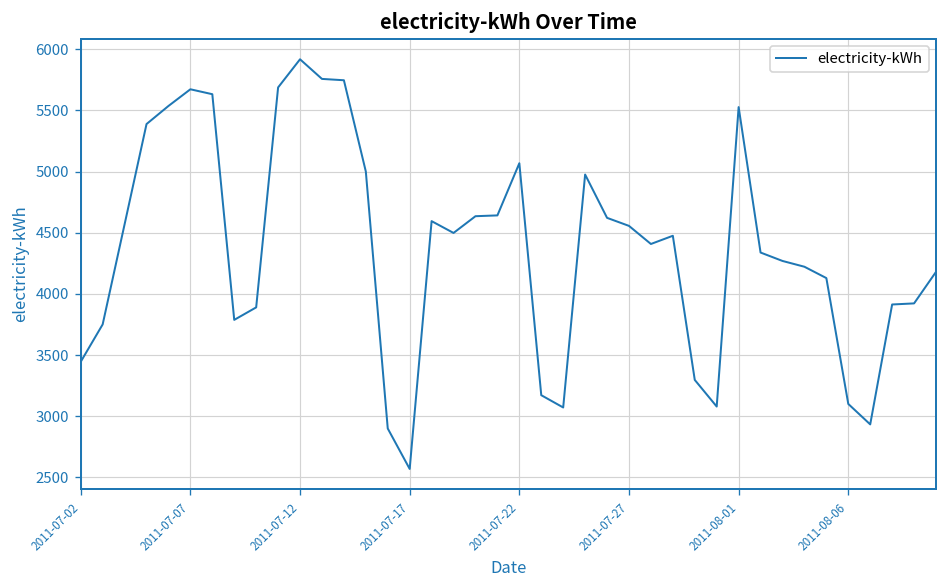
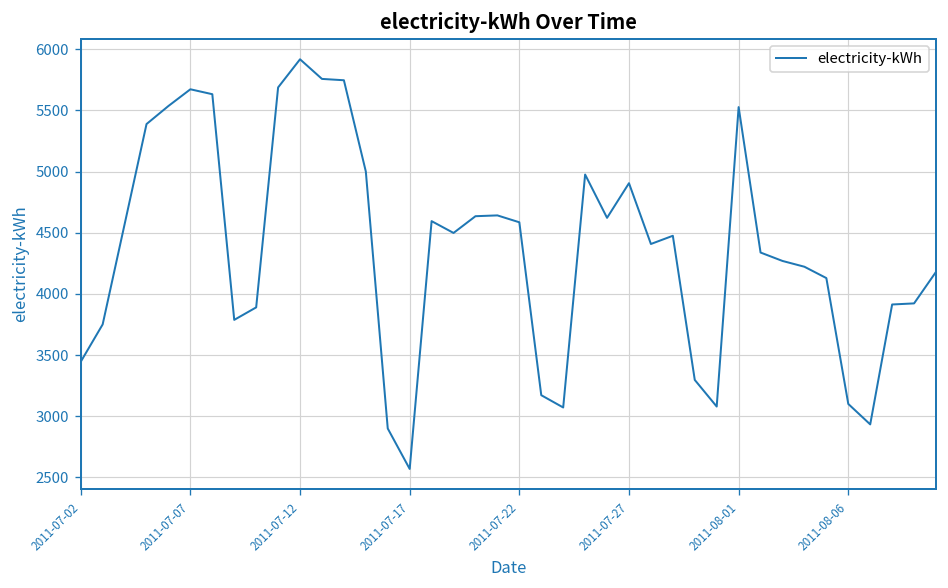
2011-07-22: 5070 -> 4590
2011-07-27: 4560 -> 4900
